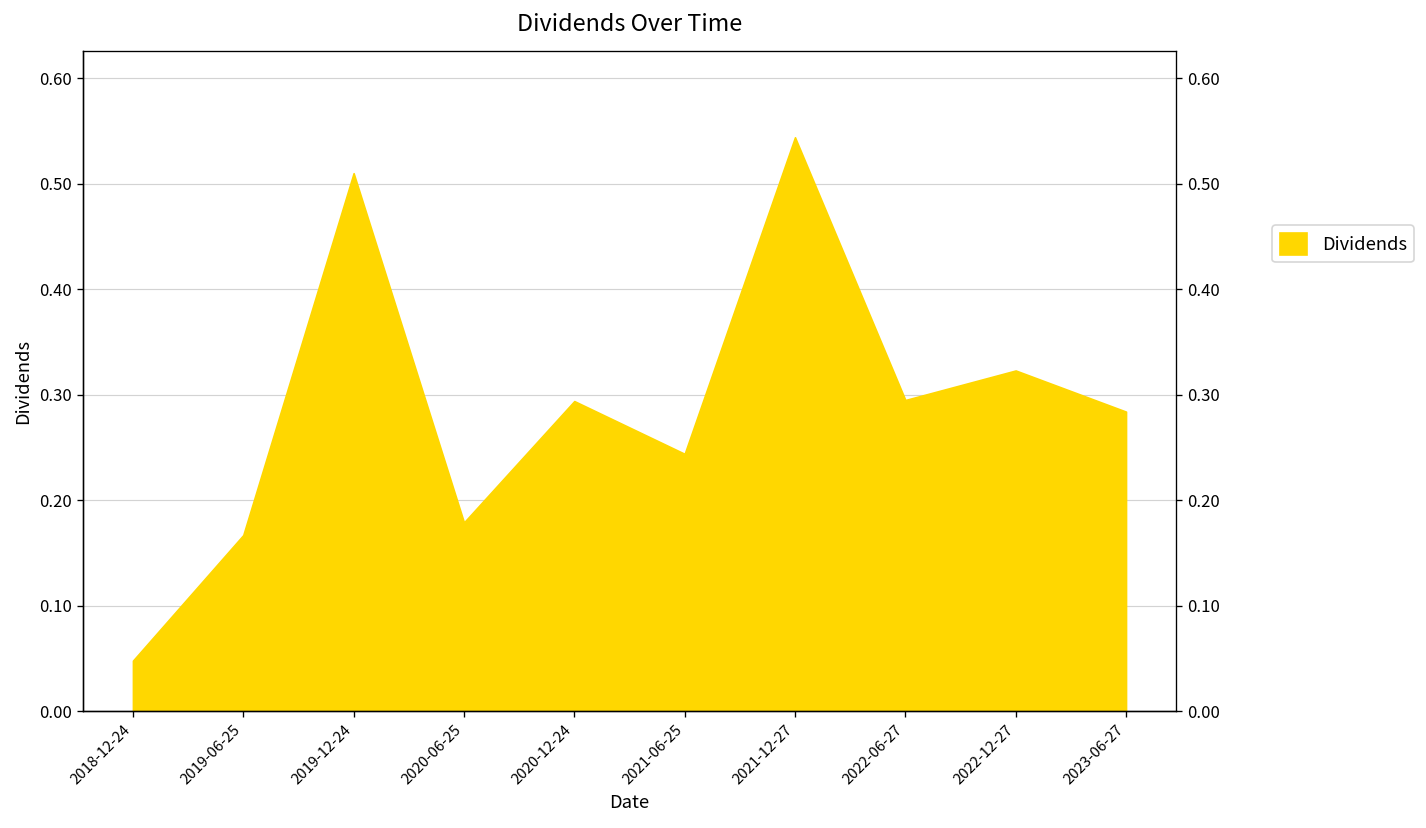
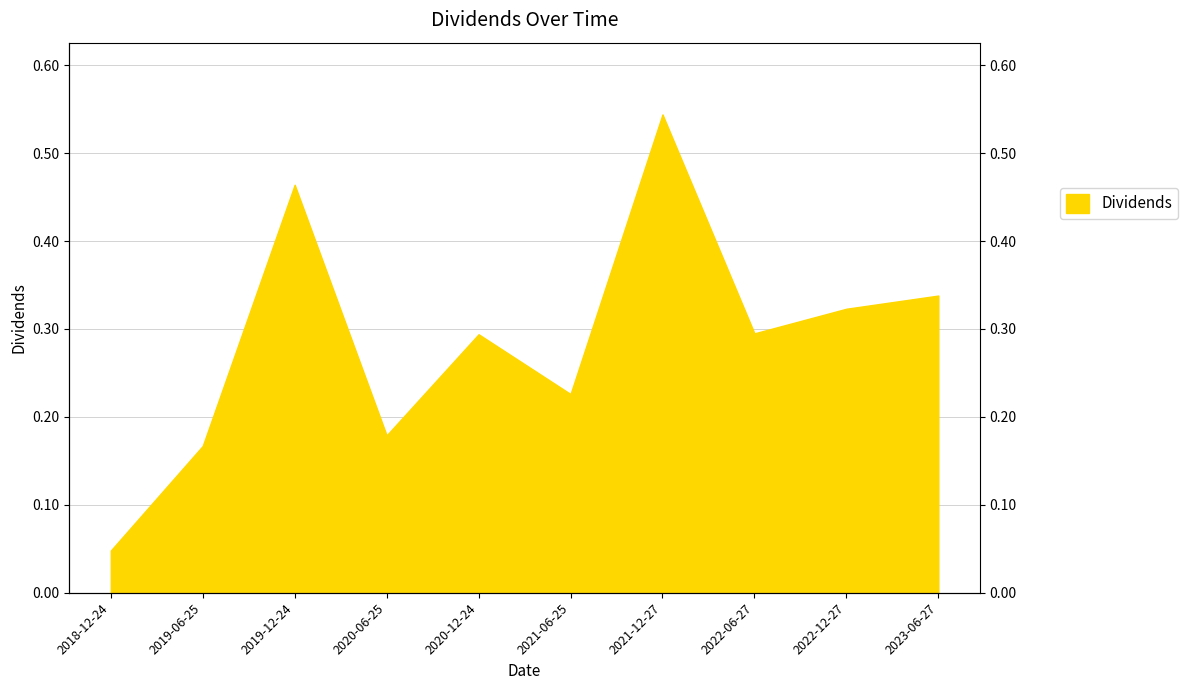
2019-12-24: 0.51 -> 0.46
2021-06-25: 0.24 -> 0.23
2023-06-27: 0.28 -> 0.34
